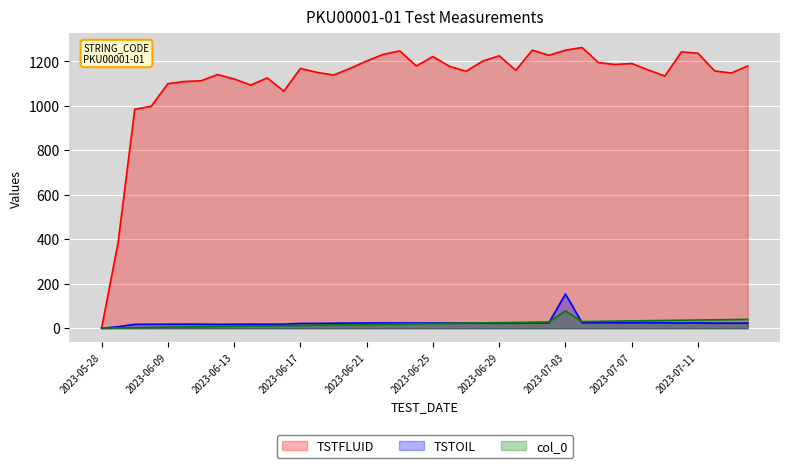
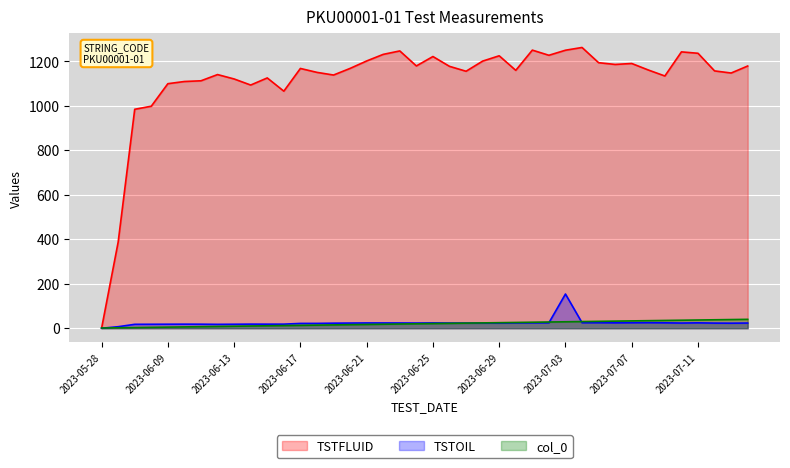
col_0, 2023-07-03: 80 -> 30
